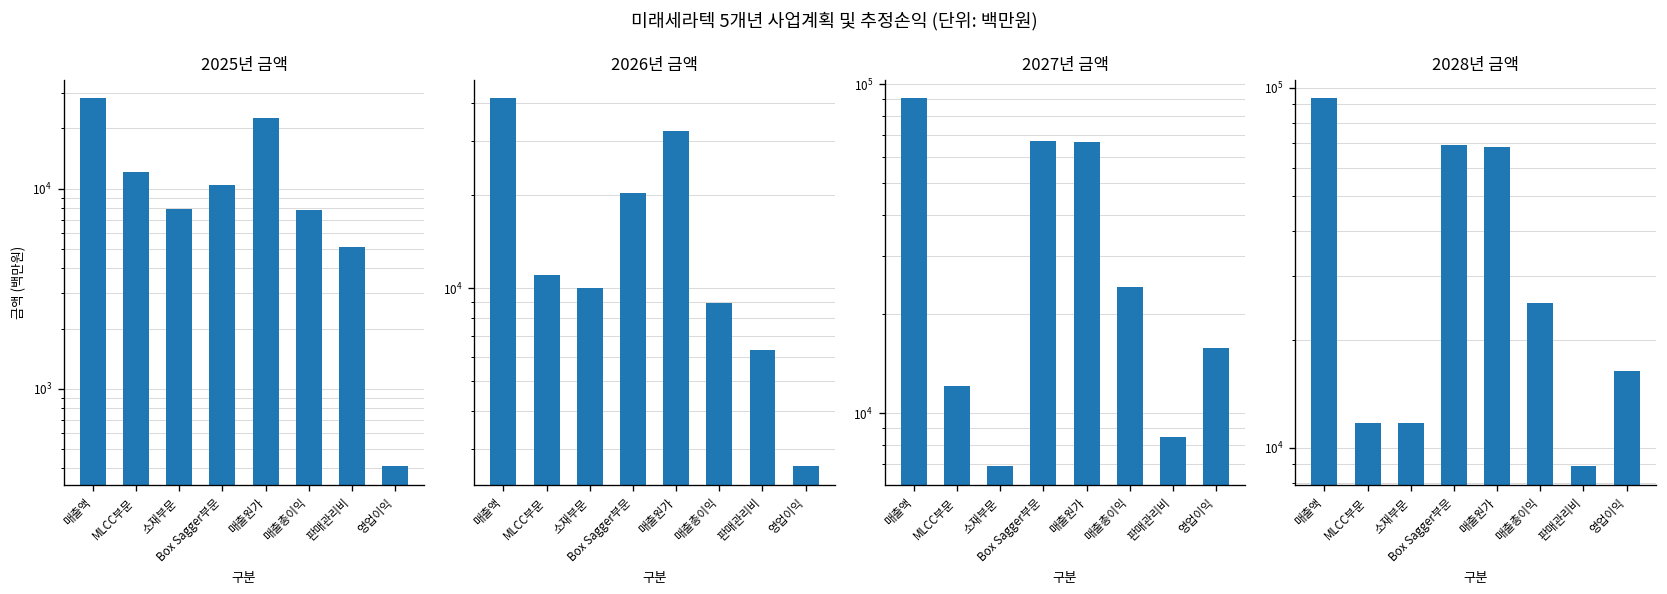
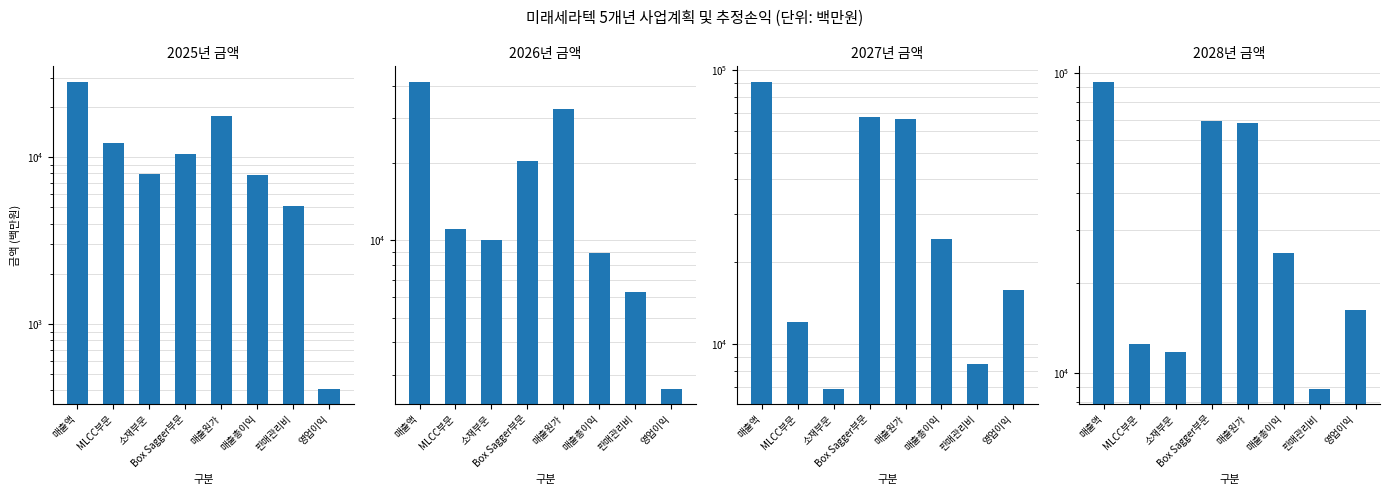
2025년 금액, 매출원가: 22000 -> 18000
2028년 금액, MLCC부문: 11700 -> 12500
